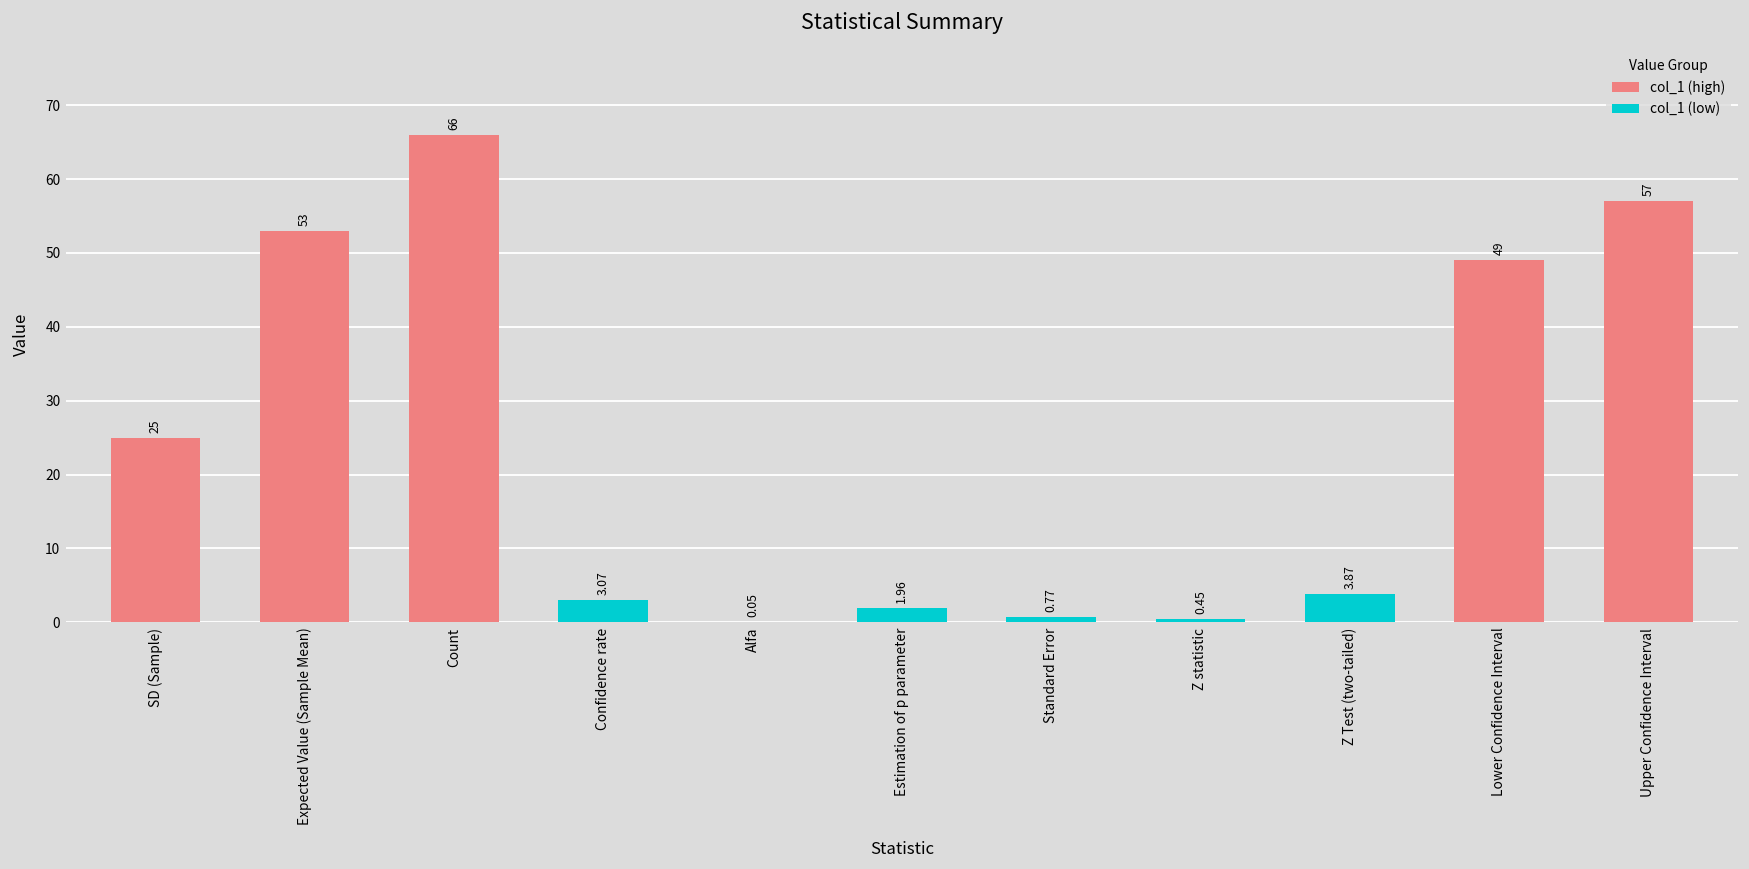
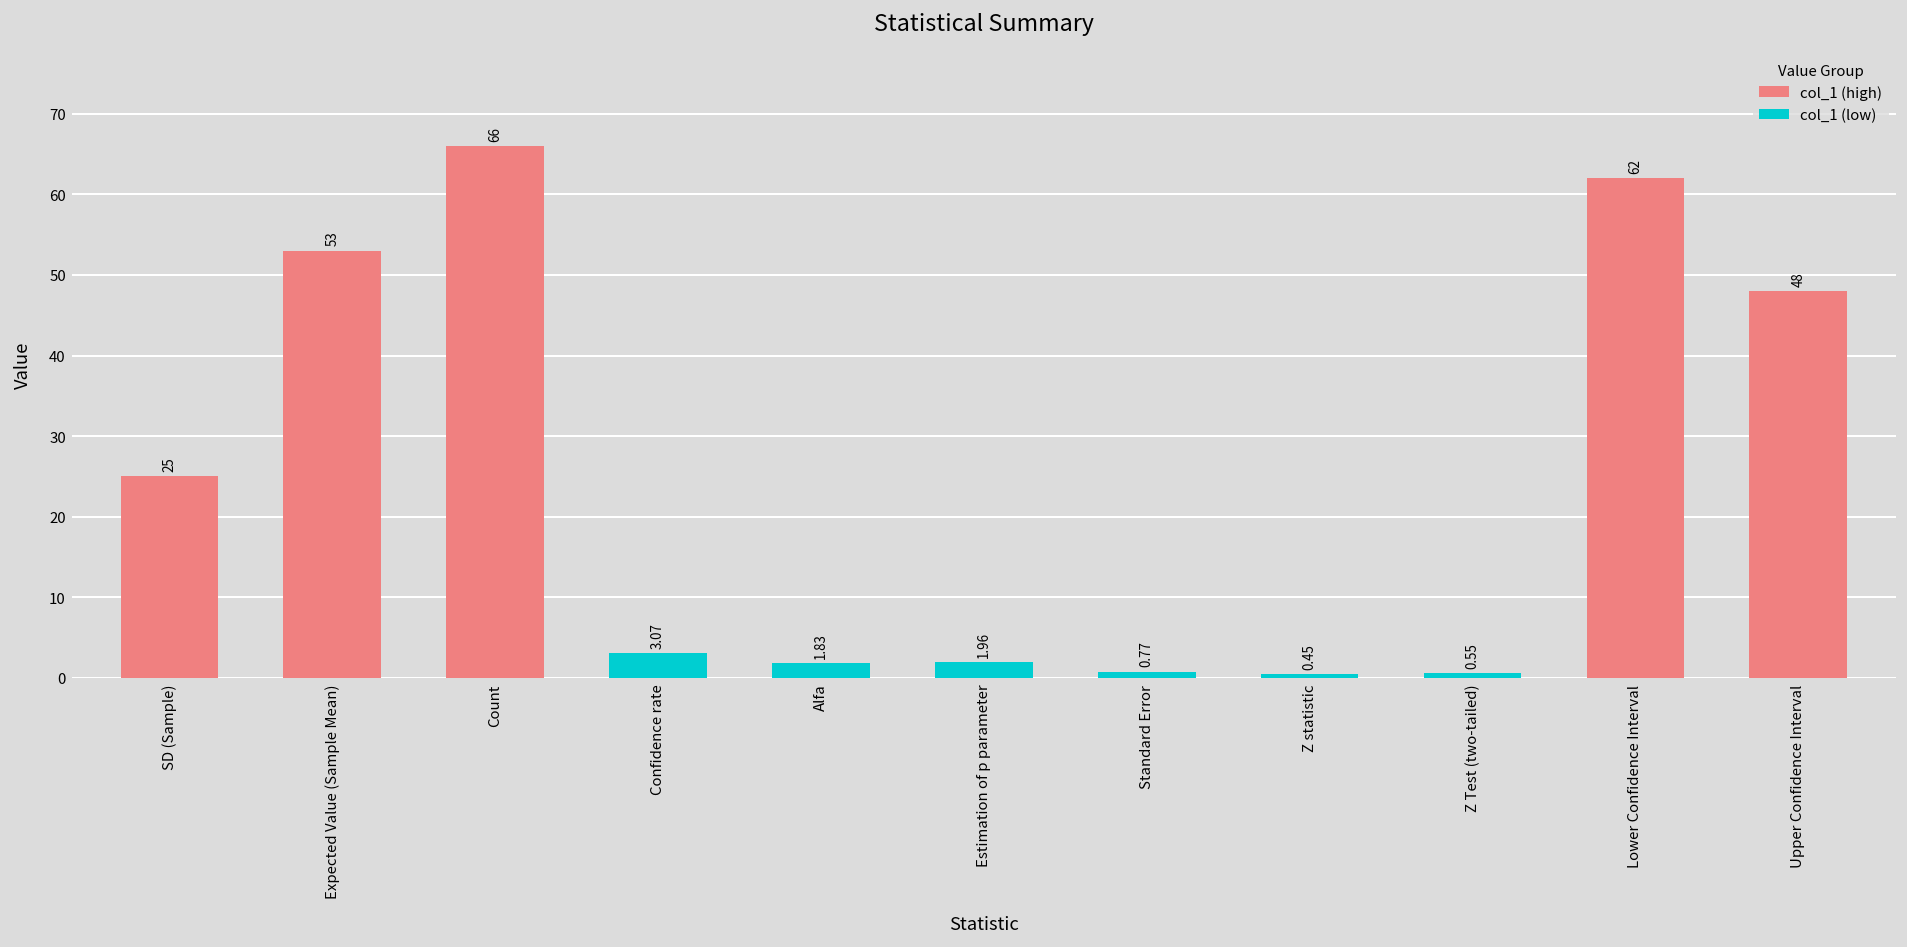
col_1 (low), Alfa: 0.05 -> 1.83
col_1 (low), Z Test (two-tailed): 3.87 -> 0.55
col_1 (high), Lower Confidence Interval: 49 -> 62
col_1 (high), Upper Confidence Interval: 57 -> 48
